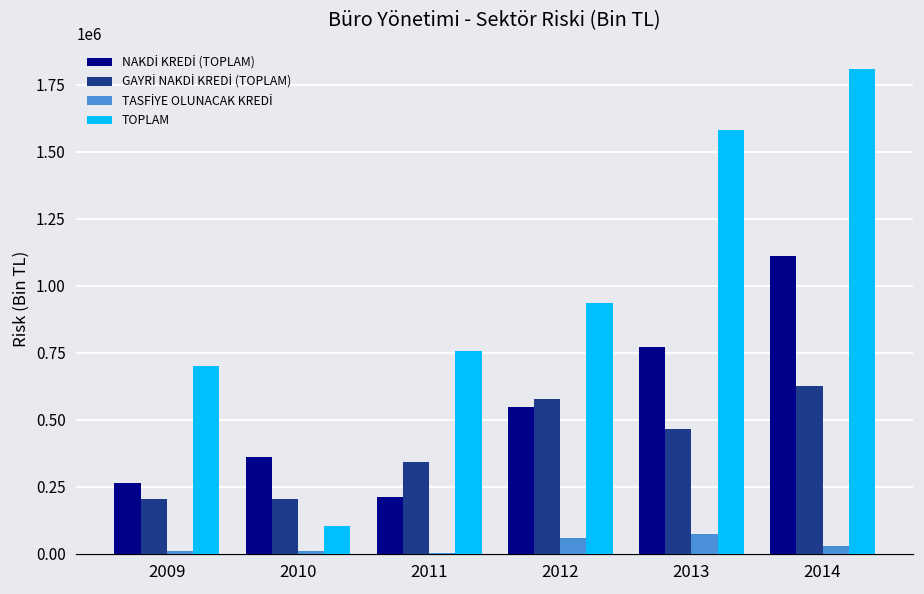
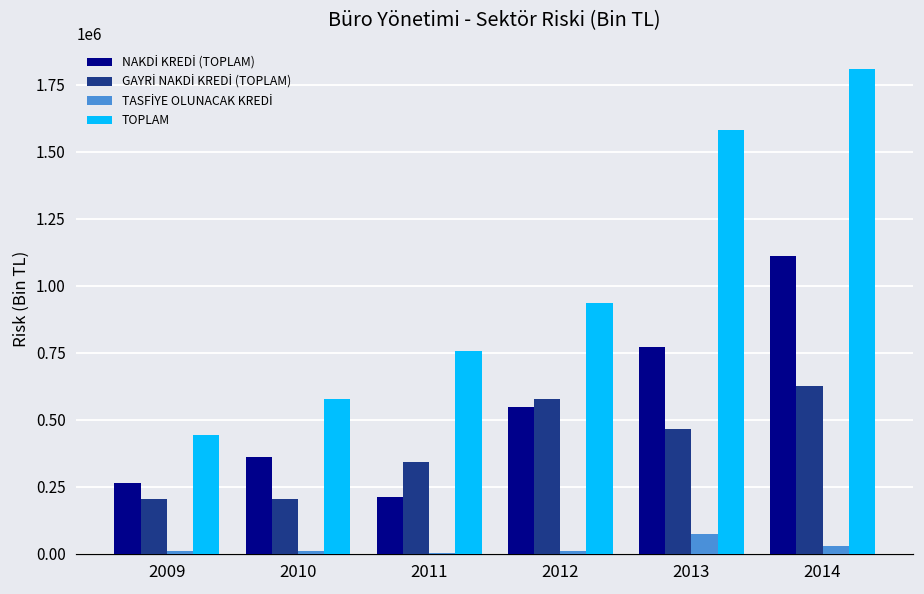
TOPLAM, 2009: 700000 -> 440000
TOPLAM, 2010: 100000 -> 580000
TASFİYE OLUNACAK KREDİ, 2012: 60000 -> 10000
